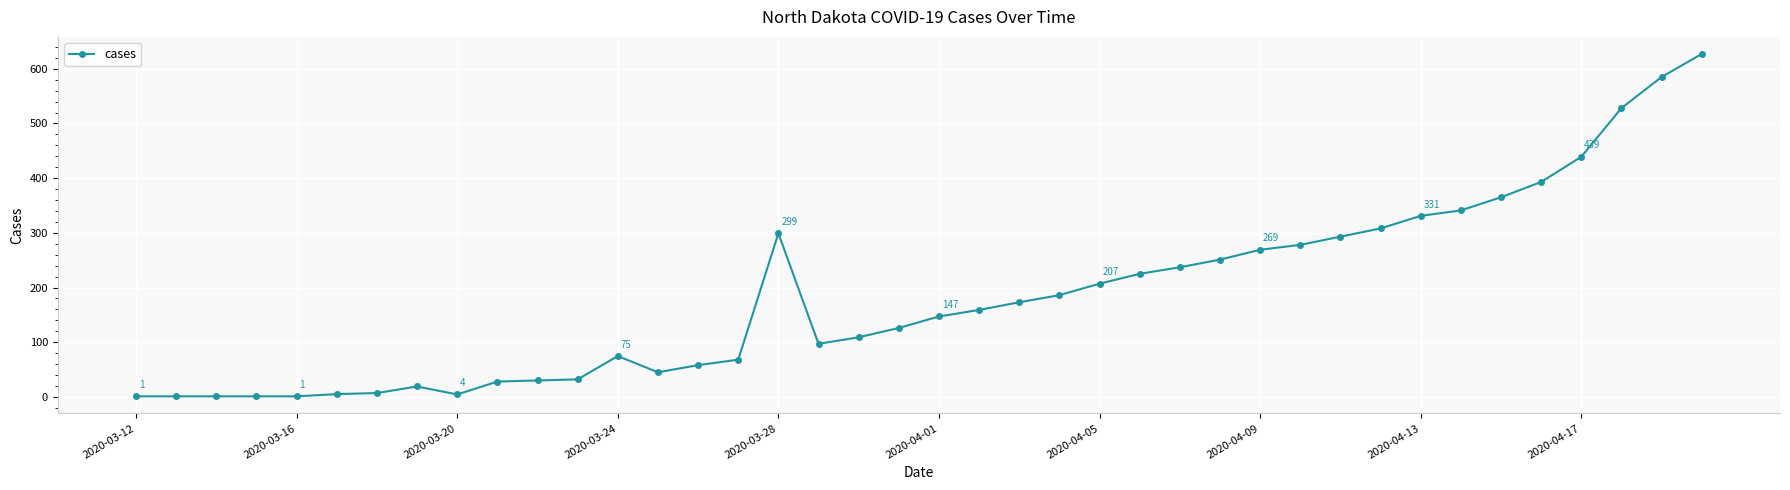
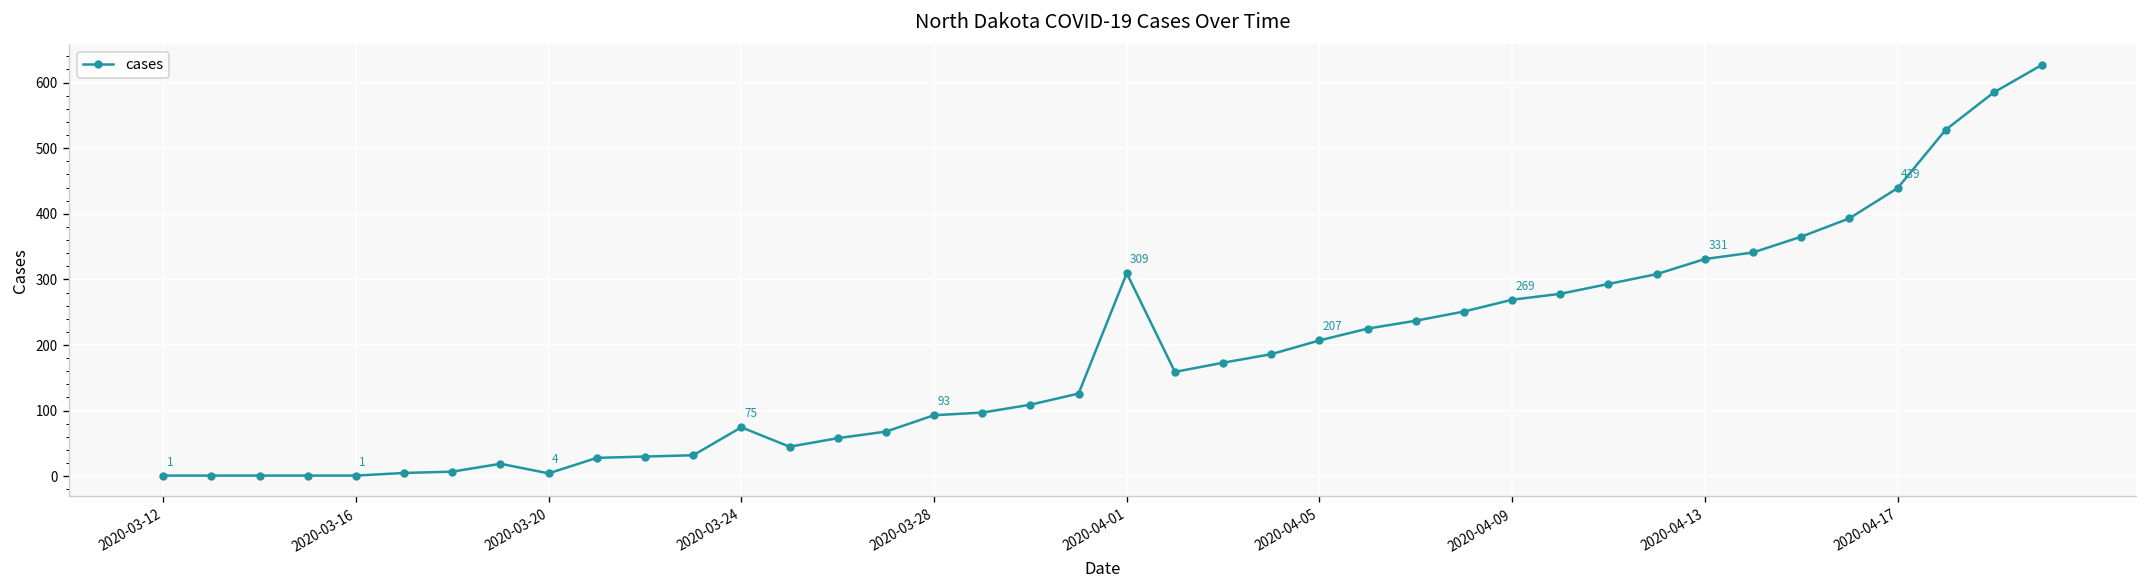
2020-03-28: 299 -> 93
2020-04-01: 147 -> 309
